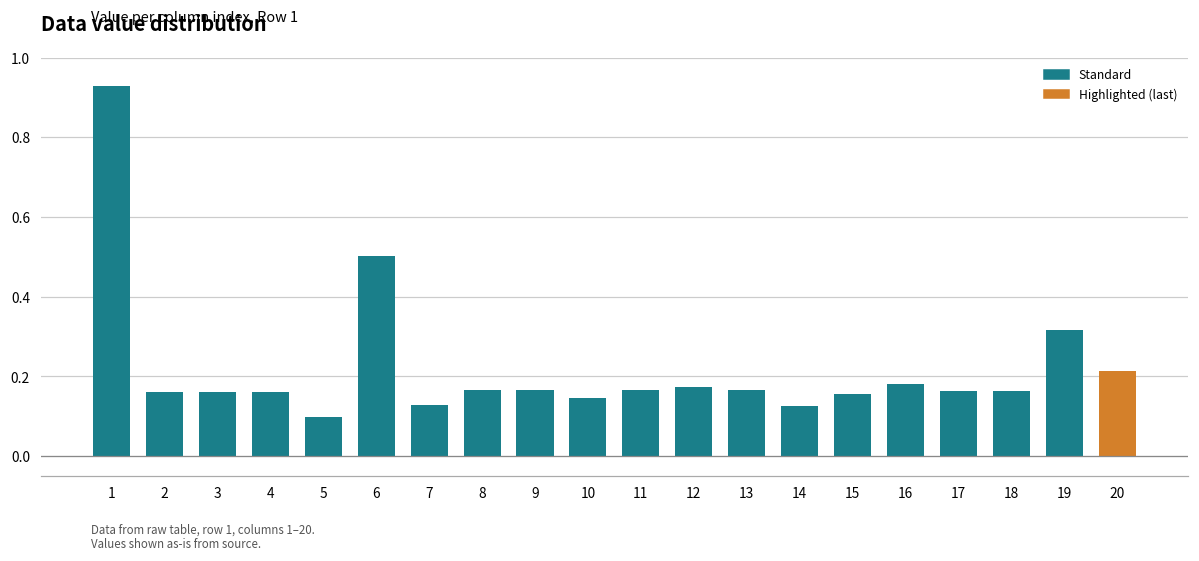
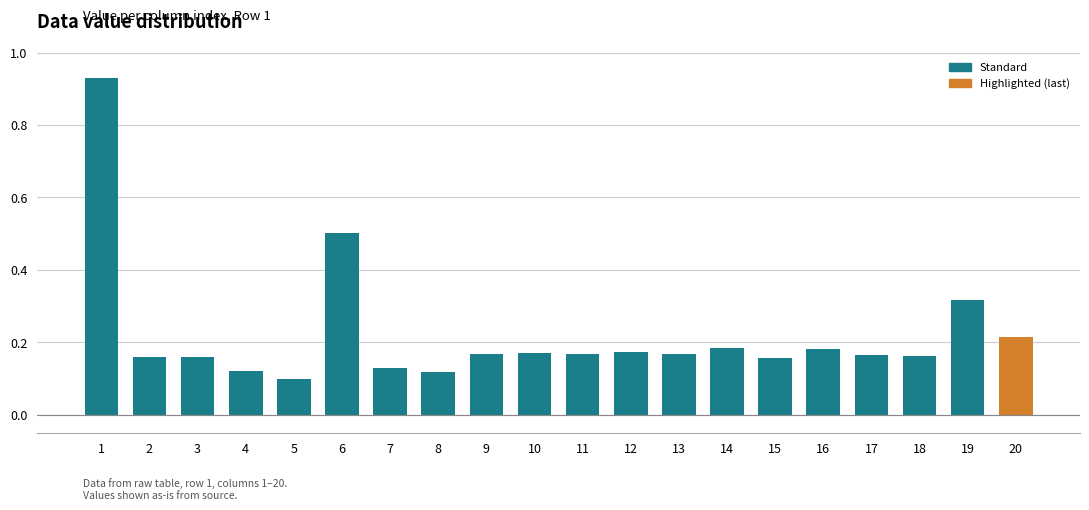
4: 0.16 -> 0.12
8: 0.17 -> 0.12
10: 0.15 -> 0.17
14: 0.13 -> 0.19
